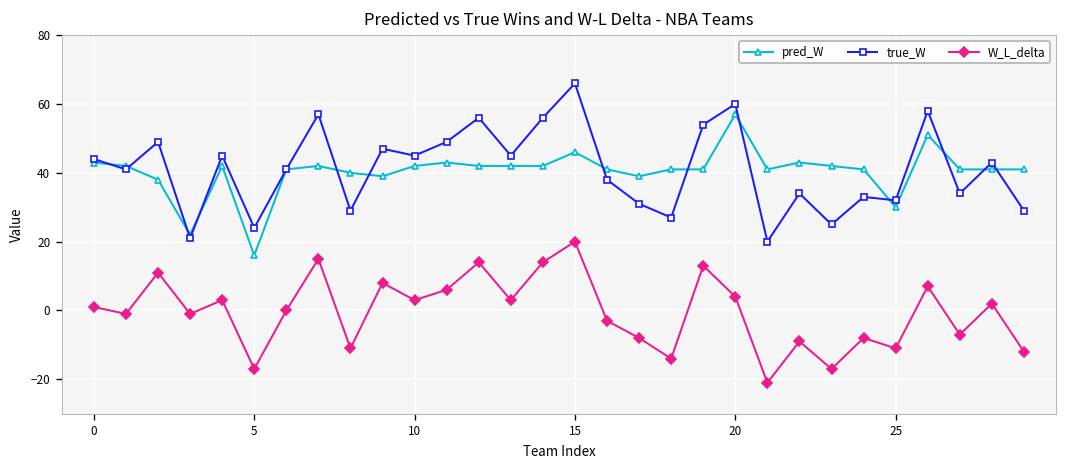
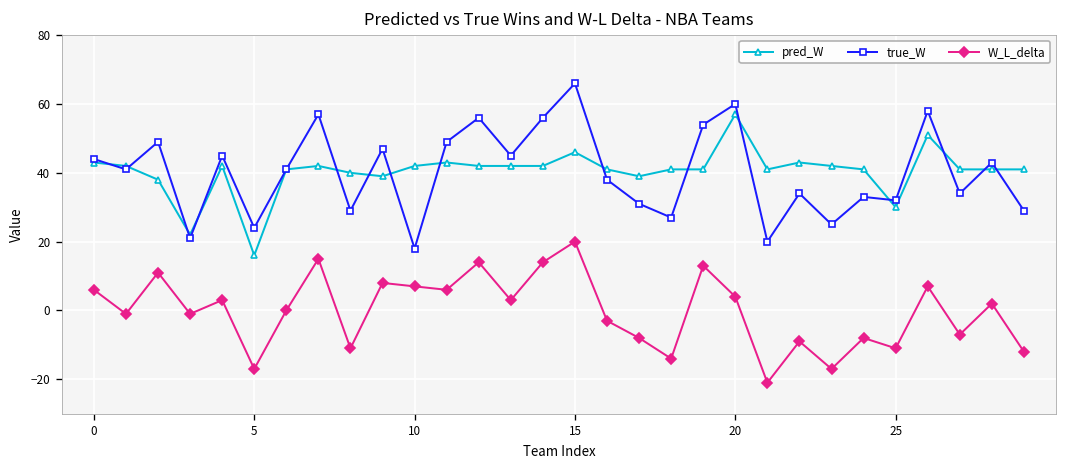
W_L_delta, 0: 1 -> 6
true_W, 10: 45 -> 18
W_L_delta, 10: 3 -> 7
